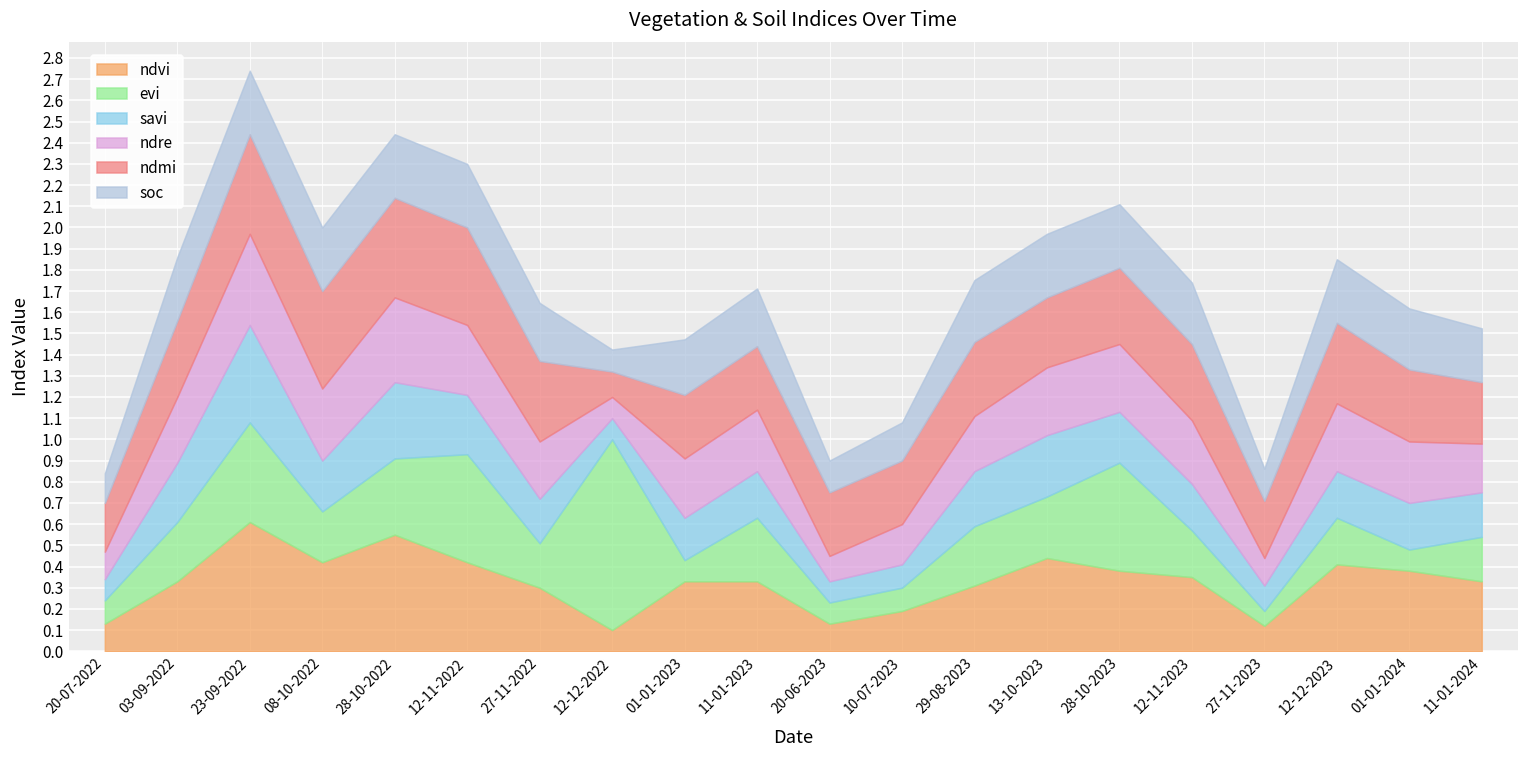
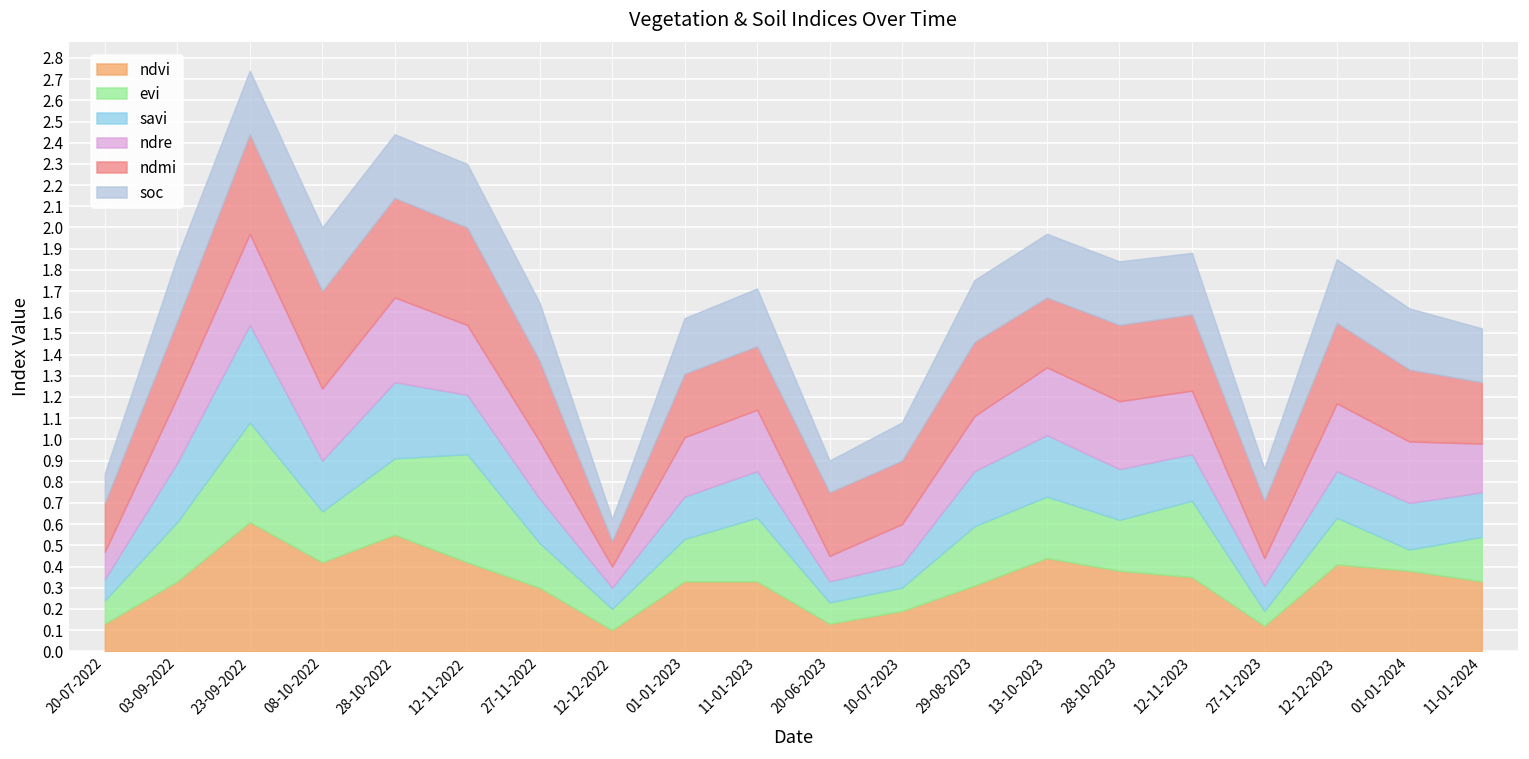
evi, 12-12-2022: 0.9 -> 0.1
evi, 01-01-2023: 0.1 -> 0.2
evi, 28-10-2023: 0.51 -> 0.24
evi, 12-11-2023: 0.22 -> 0.36
